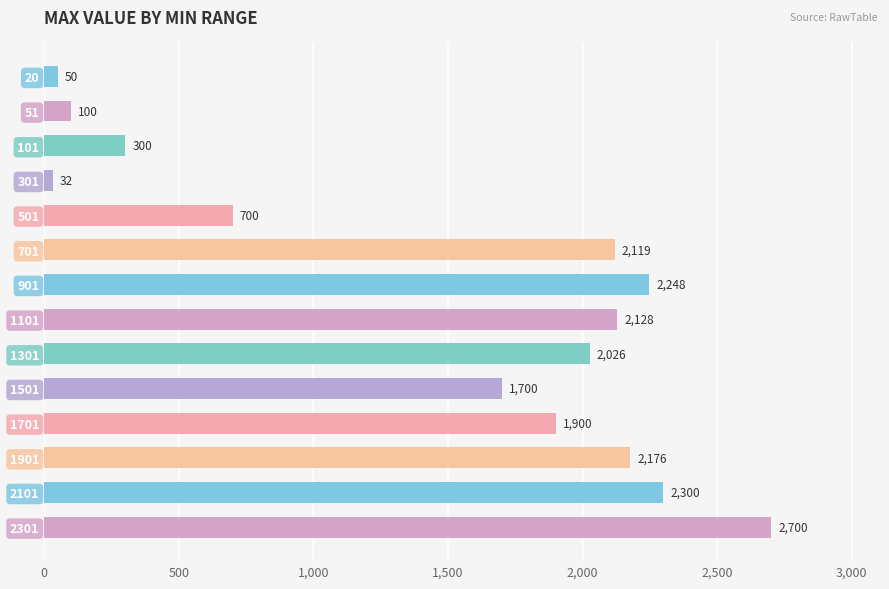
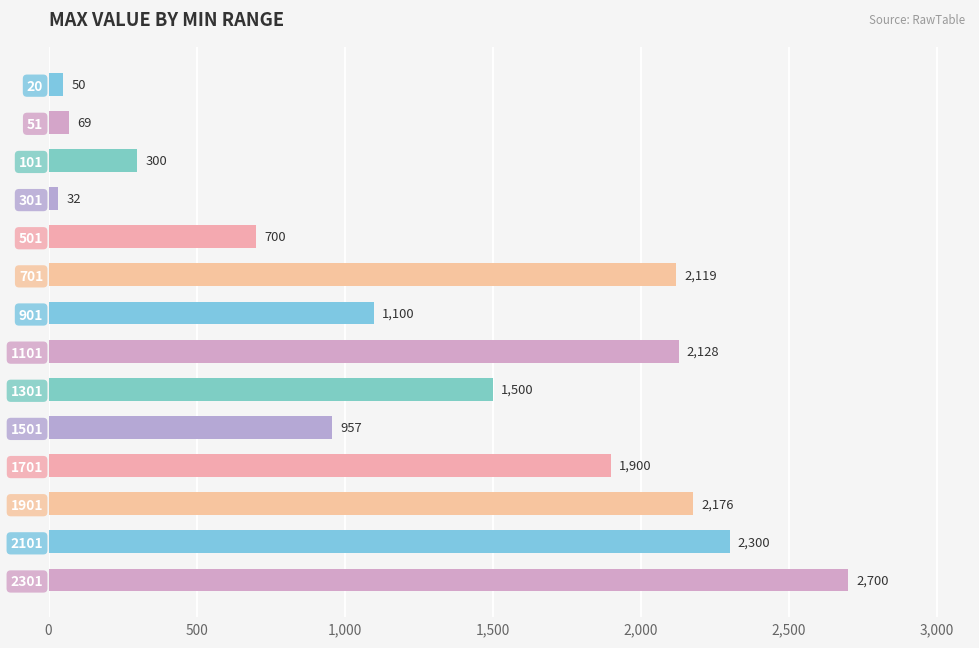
51: 100 -> 69
901: 2,248 -> 1,100
1301: 2,026 -> 1,500
1501: 1,700 -> 957
